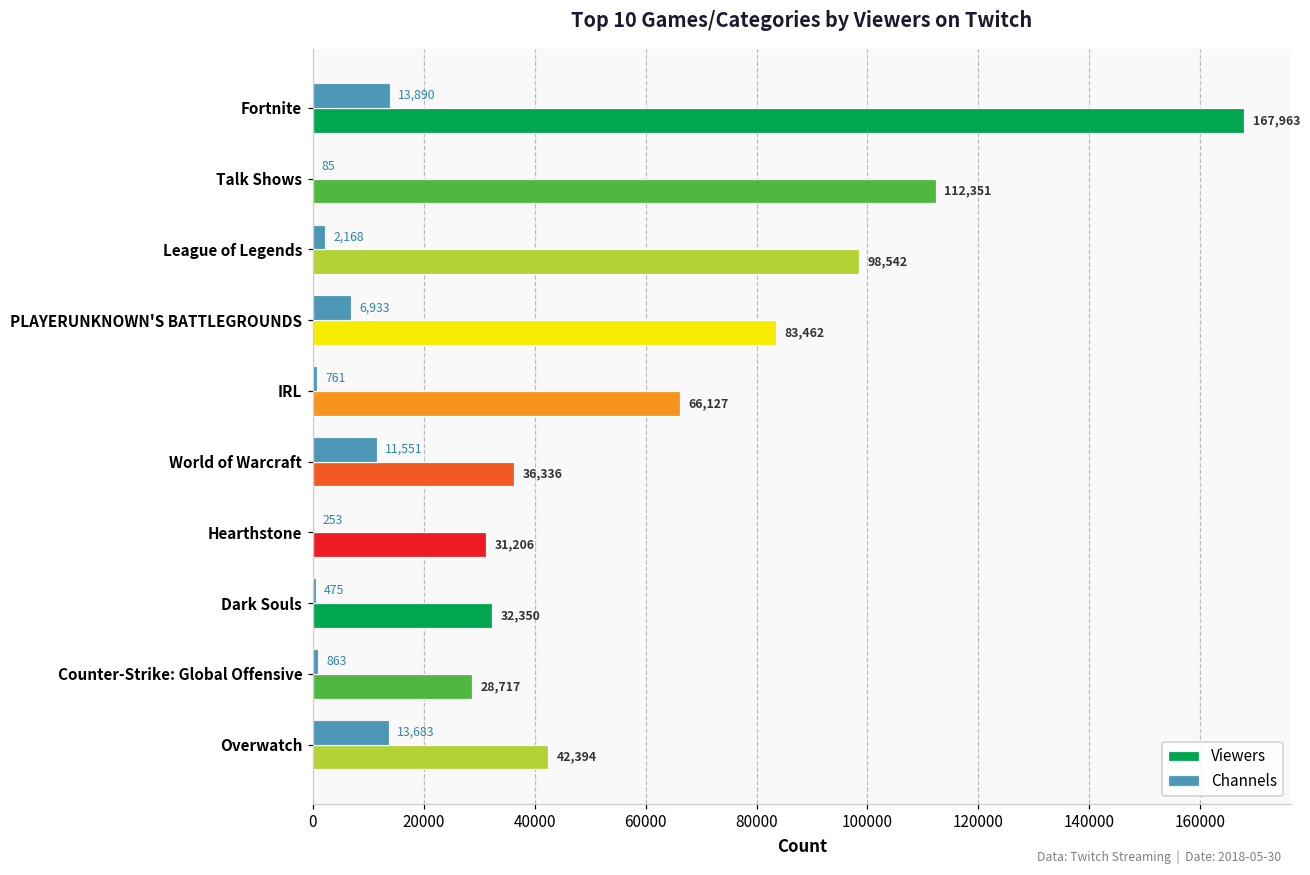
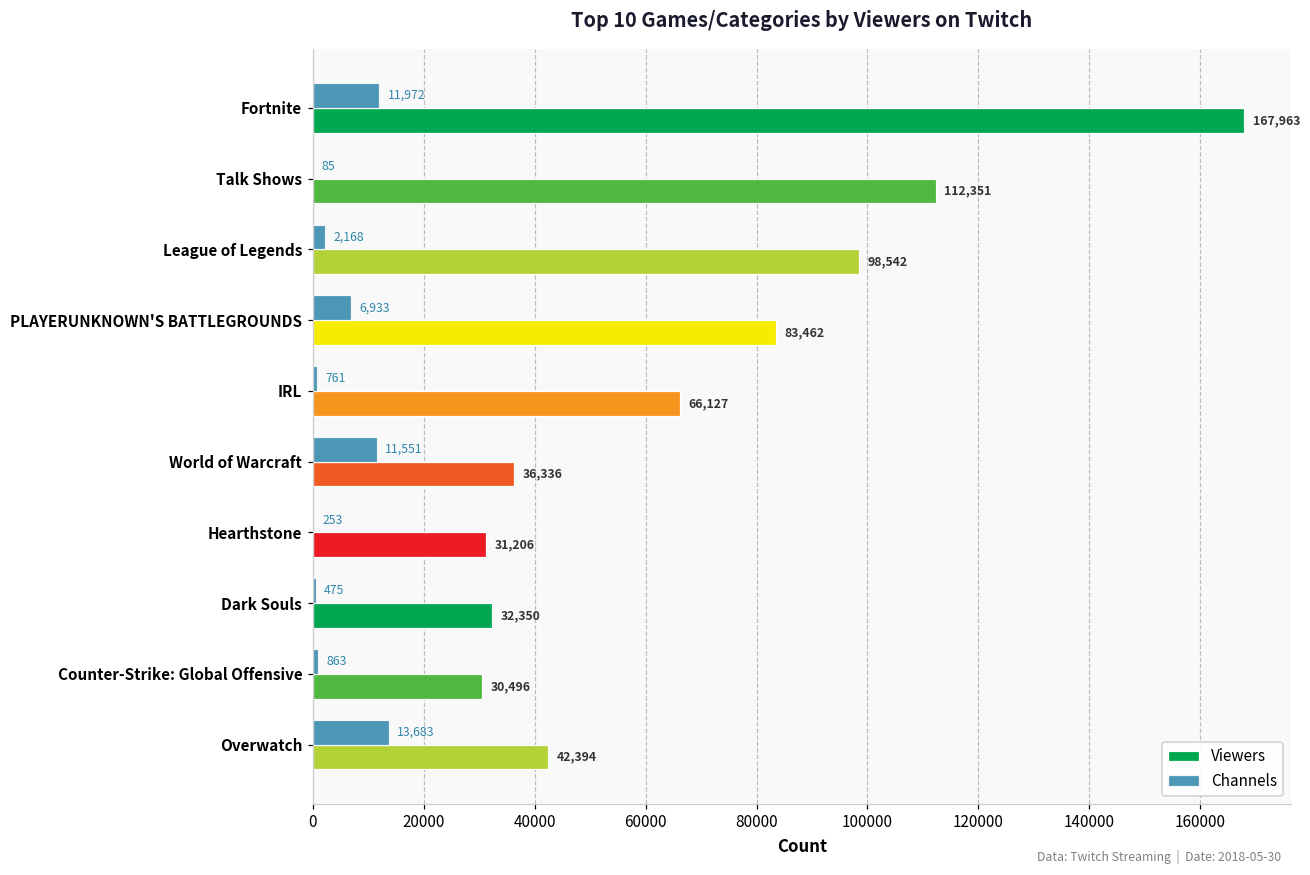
Channels, Fortnite: 13,890 -> 11,972
Viewers, Counter-Strike: Global Offensive: 28,717 -> 30,496
